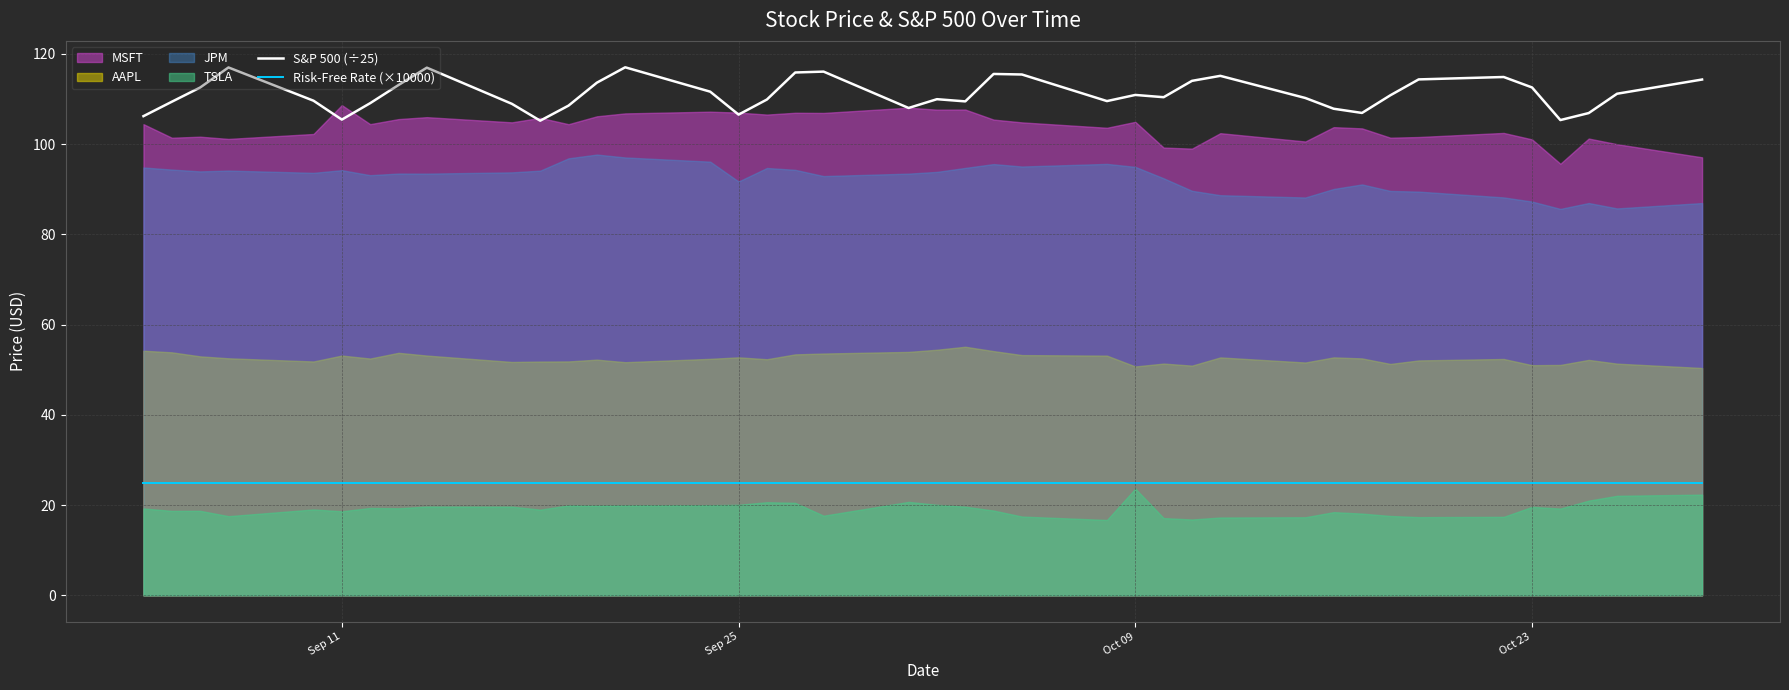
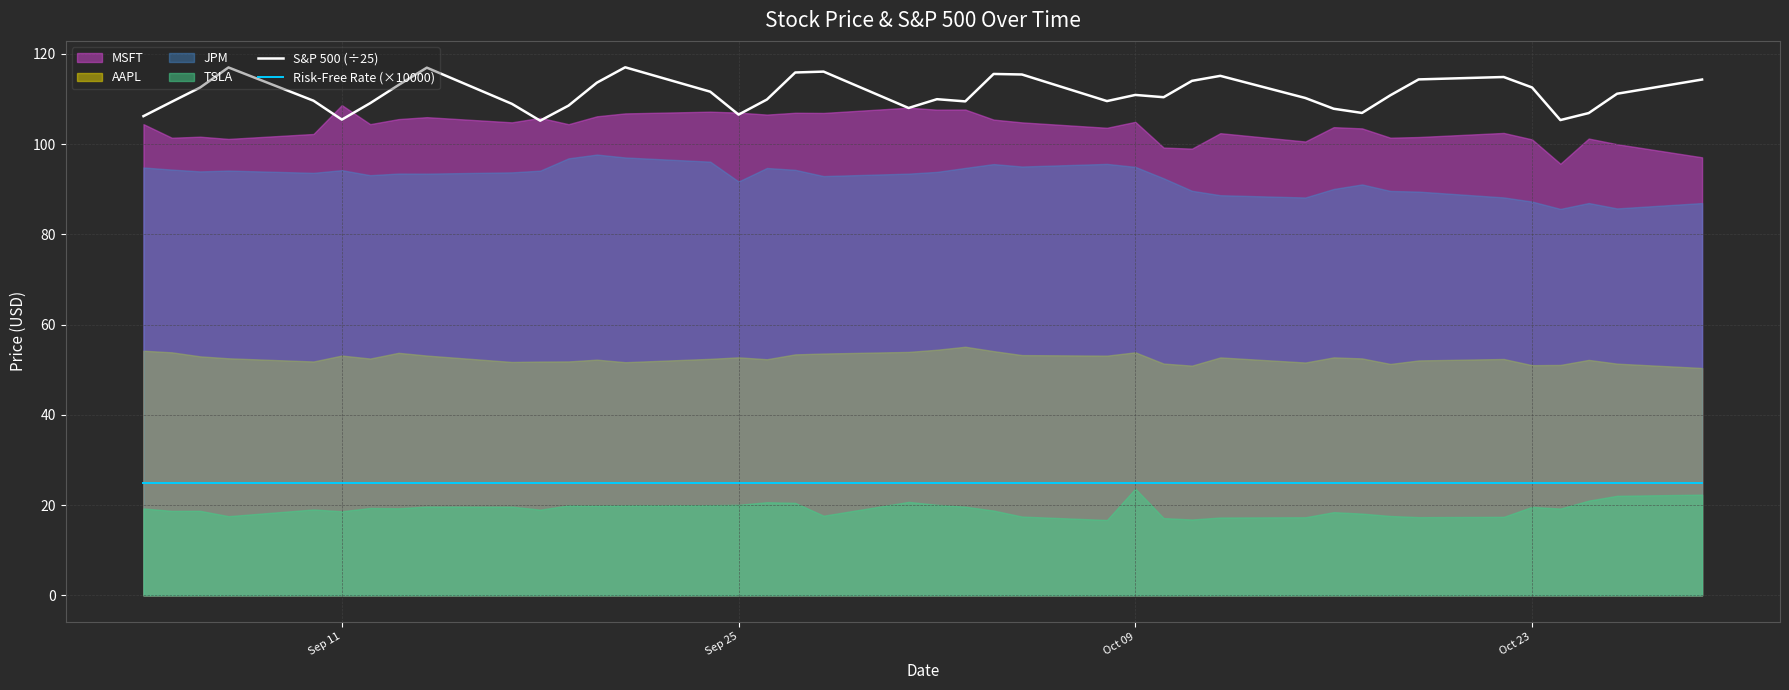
AAPL, Oct 09: 51 -> 54
